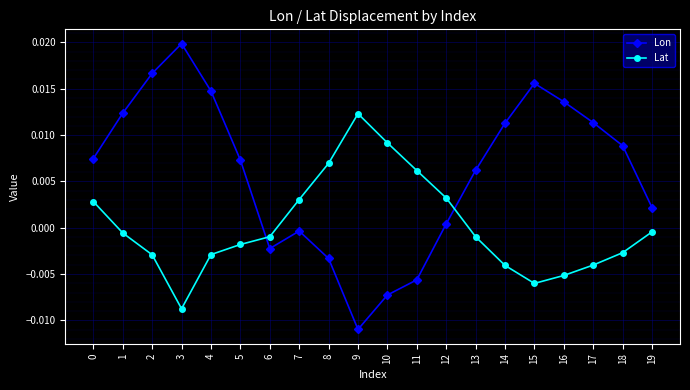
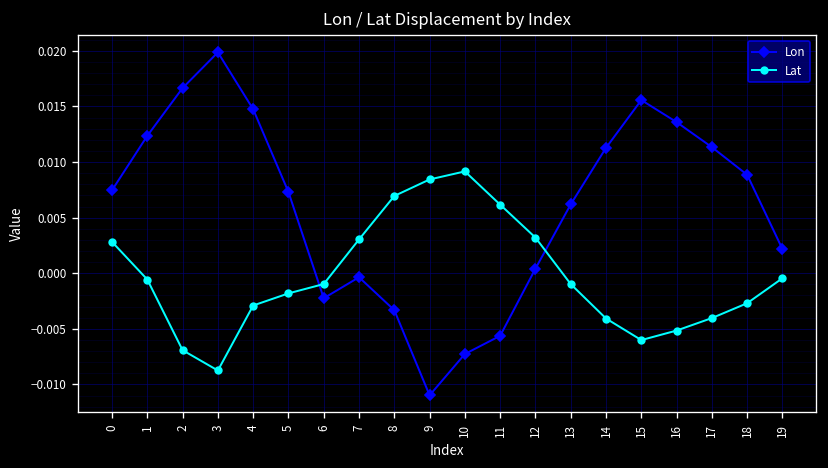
Lat, 2: -0.003 -> -0.007
Lat, 9: 0.012 -> 0.008
